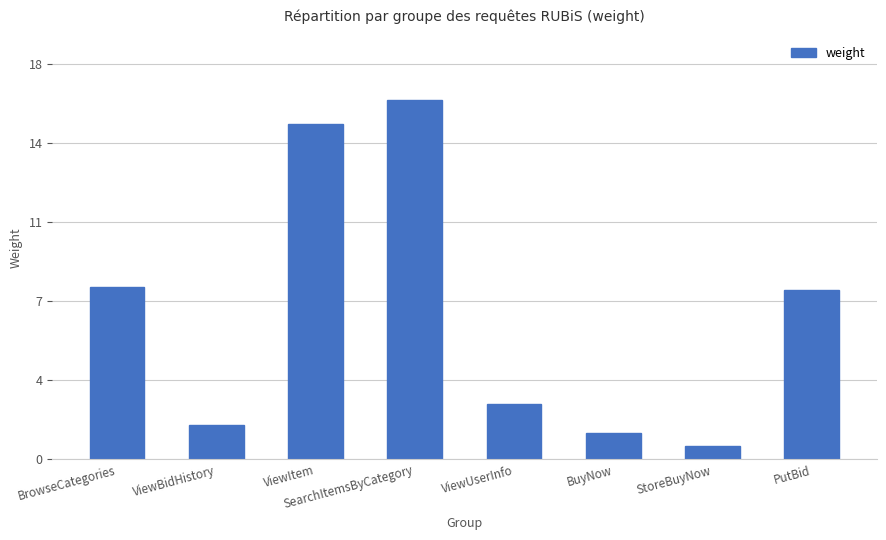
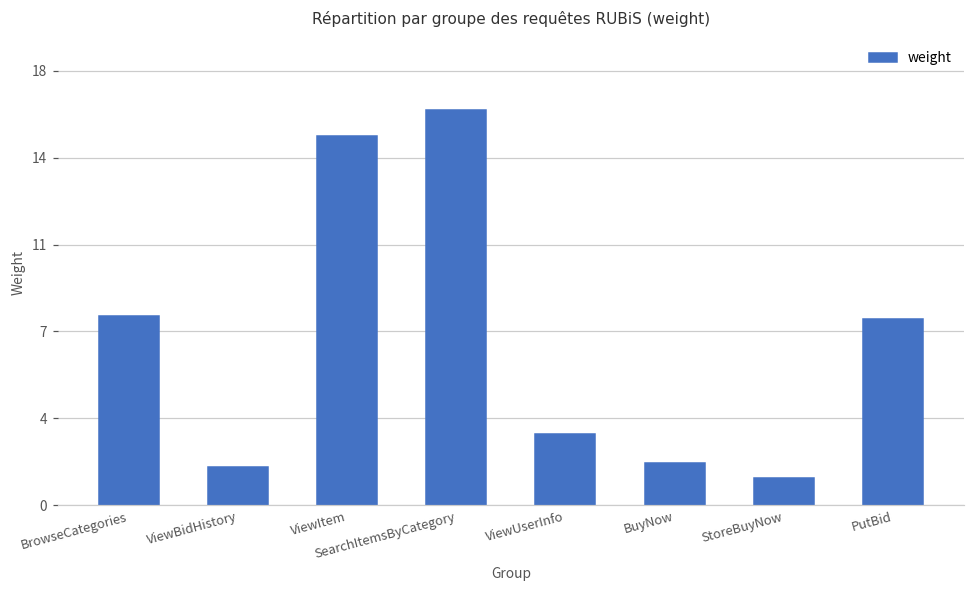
ViewUserInfo: 2.5 -> 2.9
BuyNow: 1.2 -> 1.7
StoreBuyNow: 0.6 -> 1.1
